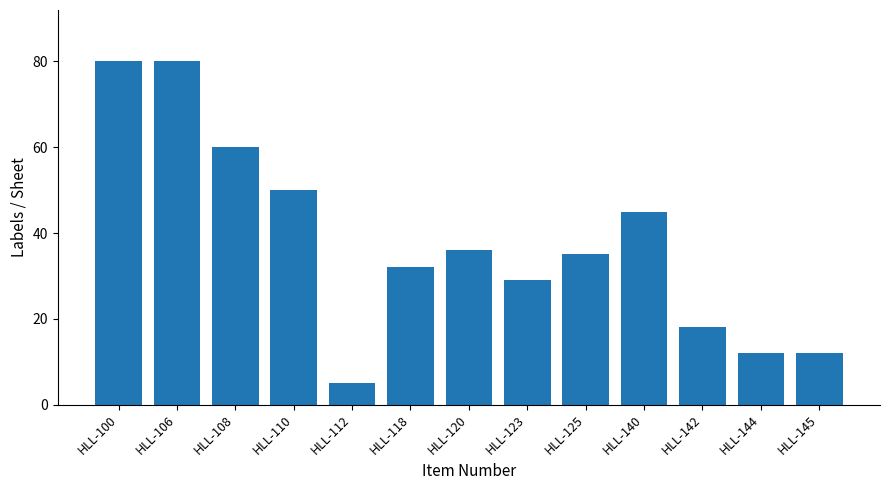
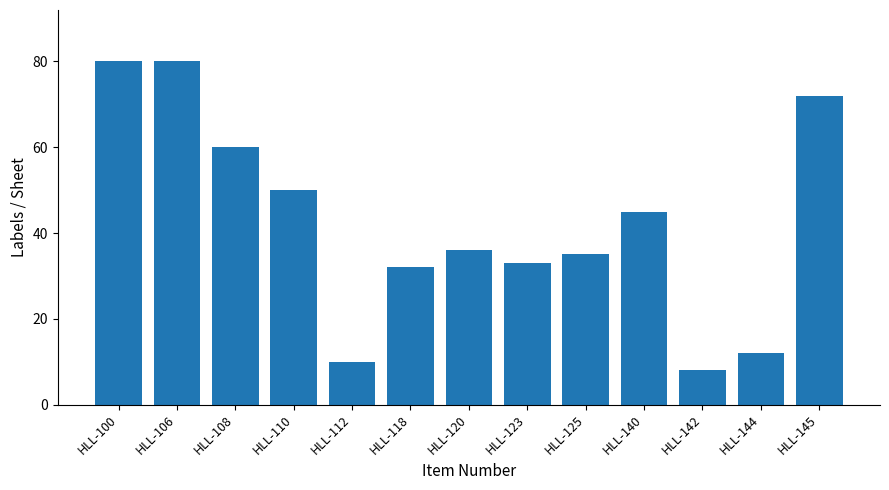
HLL-112: 5 -> 10
HLL-123: 29 -> 33
HLL-142: 18 -> 8
HLL-145: 12 -> 72
